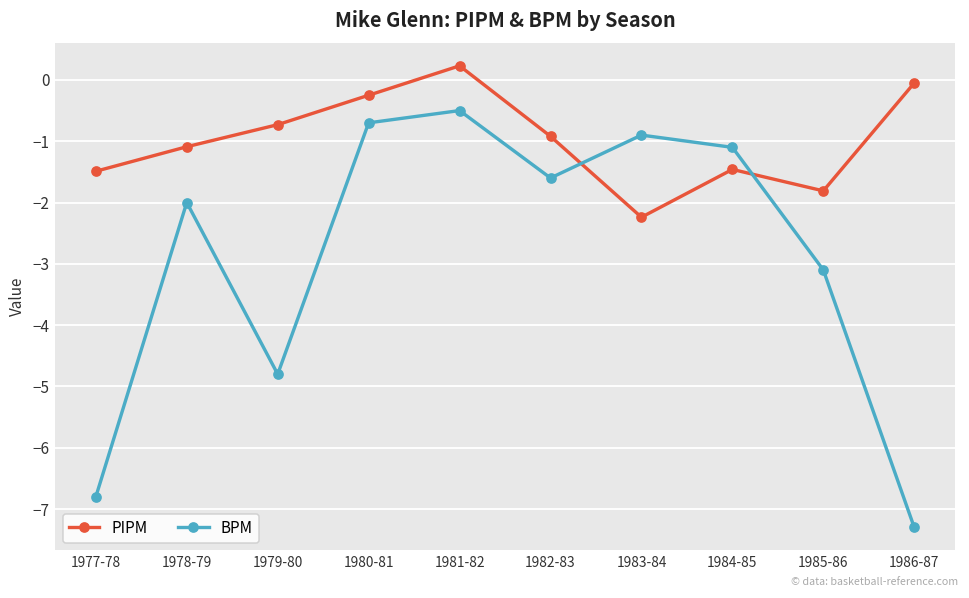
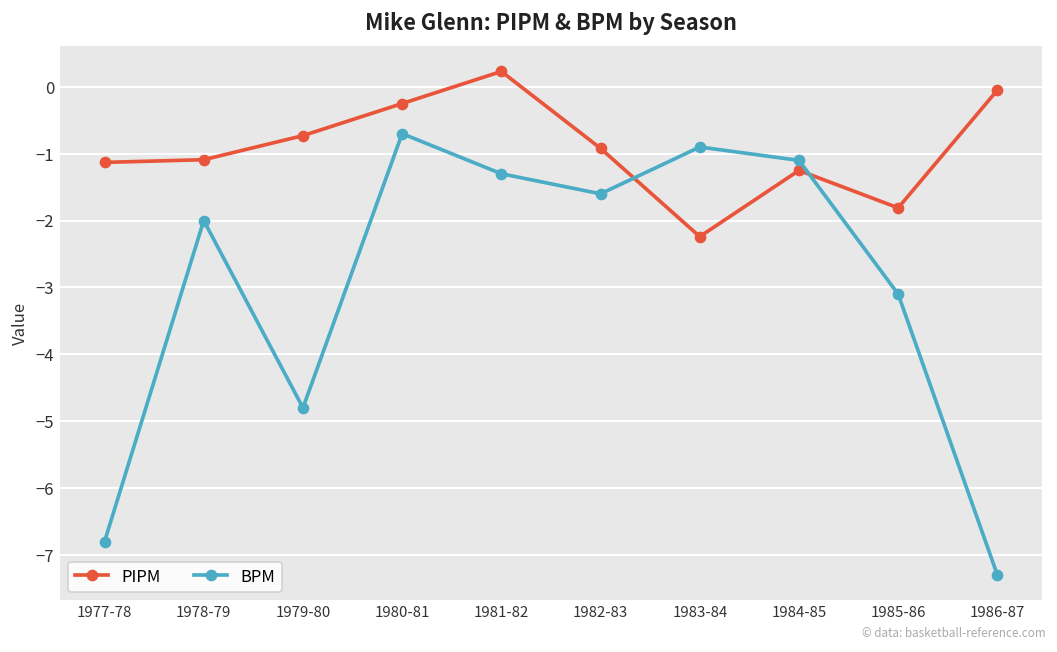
PIPM, 1977-78: -1.5 -> -1.1
BPM, 1981-82: -0.5 -> -1.3
PIPM, 1984-85: -1.5 -> -1.3
